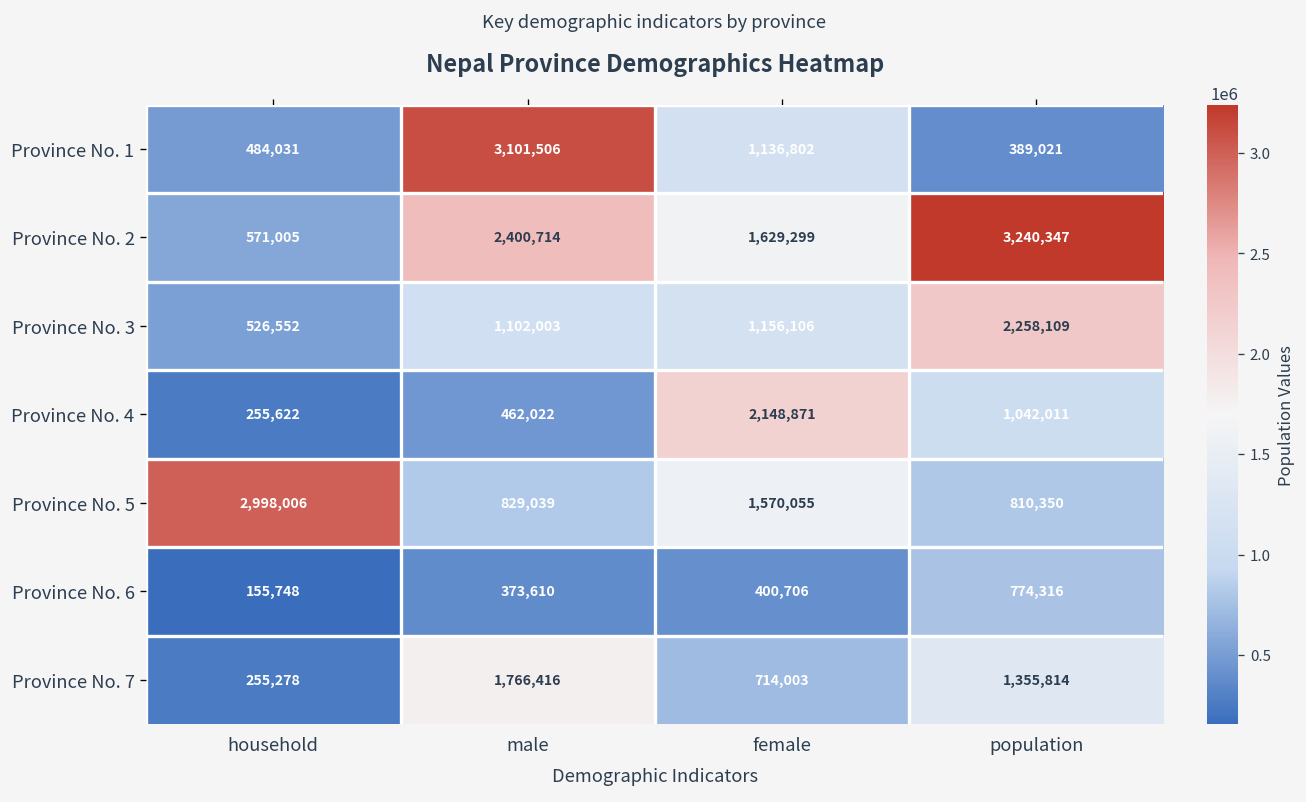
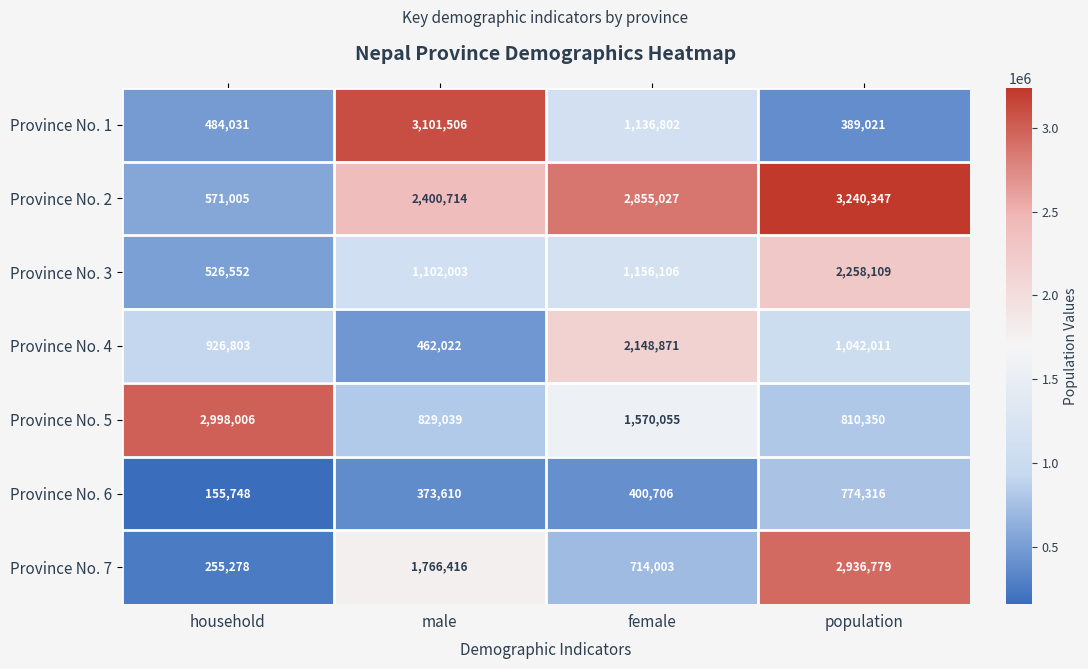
Province No. 2, female: 1,629,299 -> 2,855,027
Province No. 4, household: 255,622 -> 926,803
Province No. 7, population: 1,355,814 -> 2,936,779
